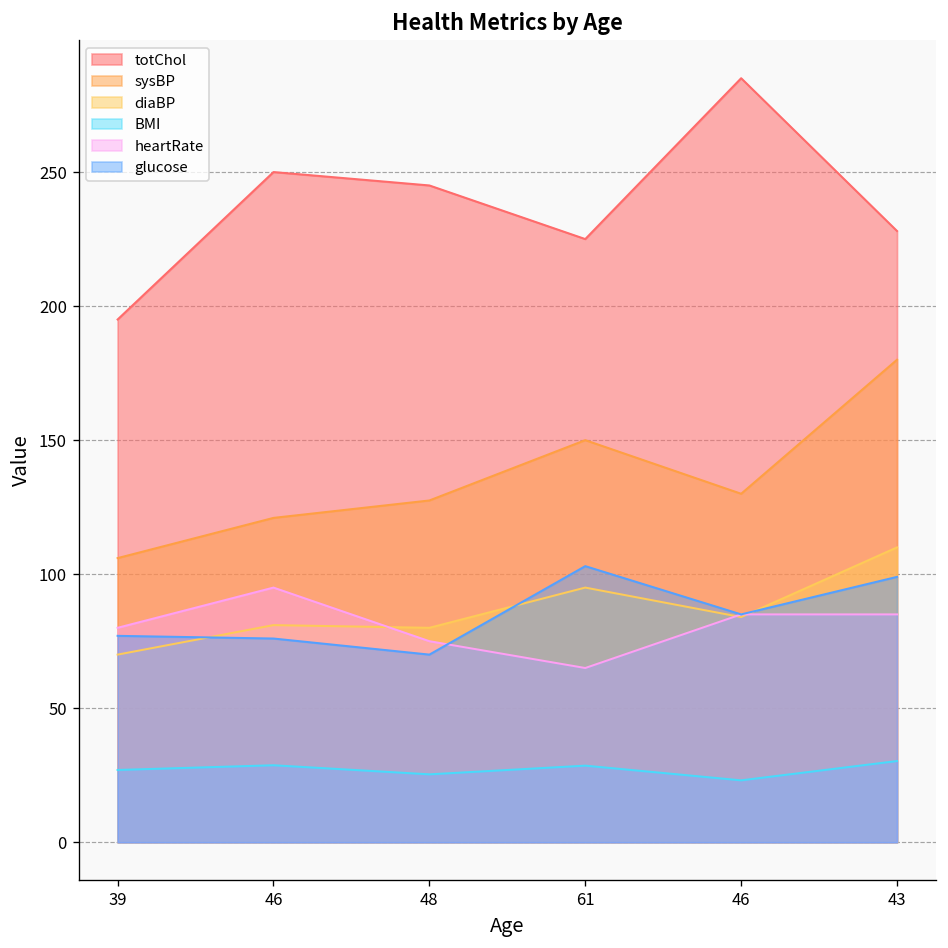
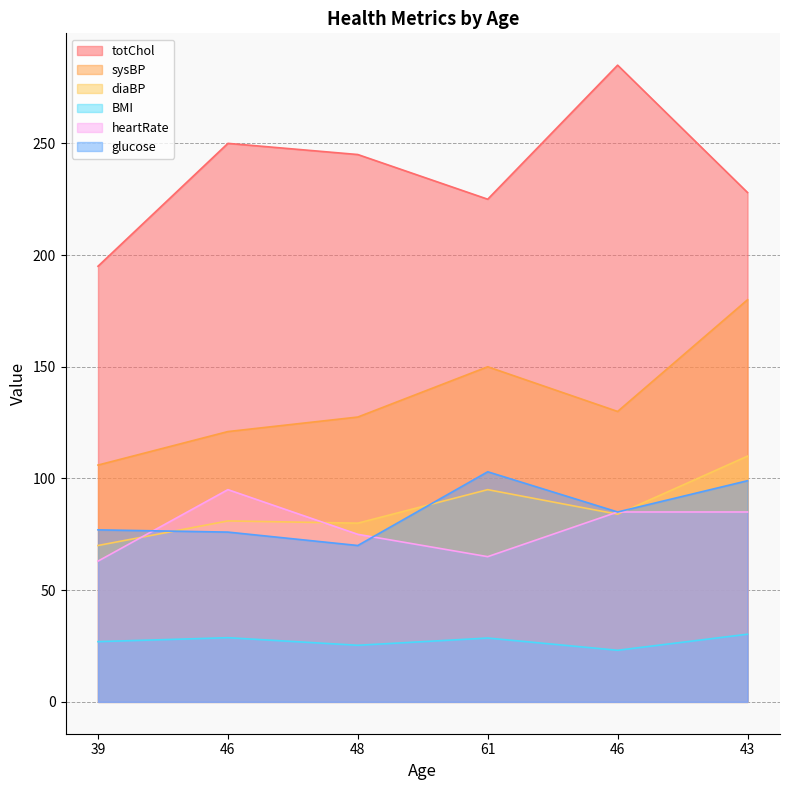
heartRate, 39: 80 -> 63
